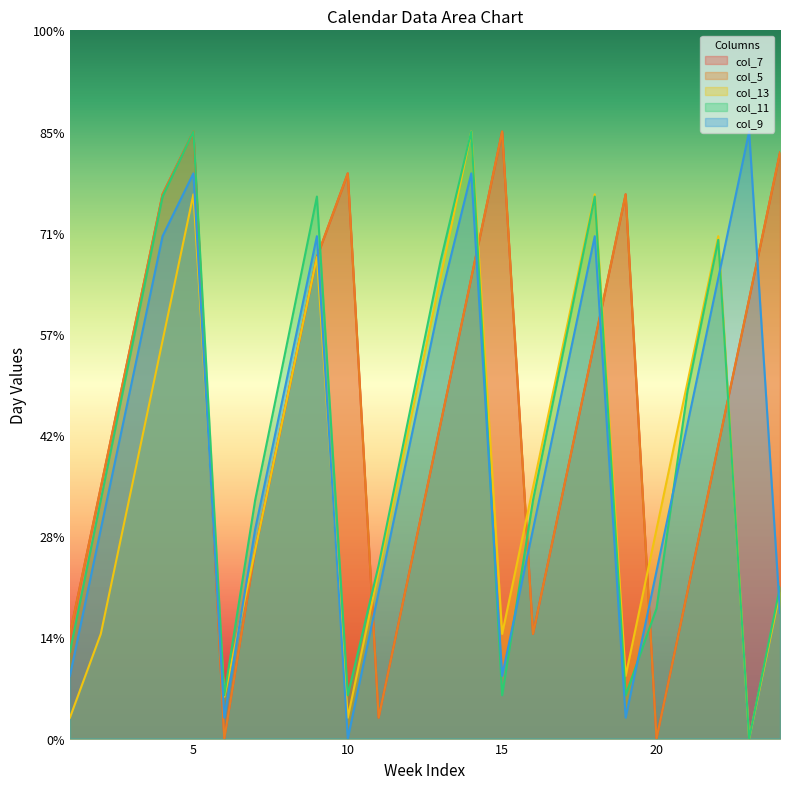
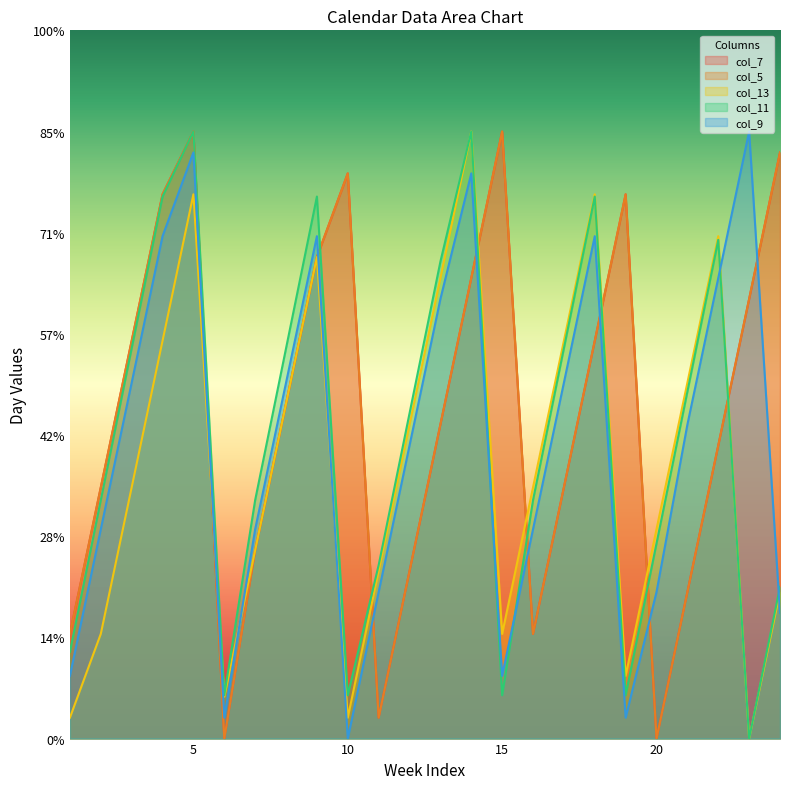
col_9, 5: 80% -> 83%
col_11, 20: 18% -> 28%
col_9, 20: 24% -> 21%
